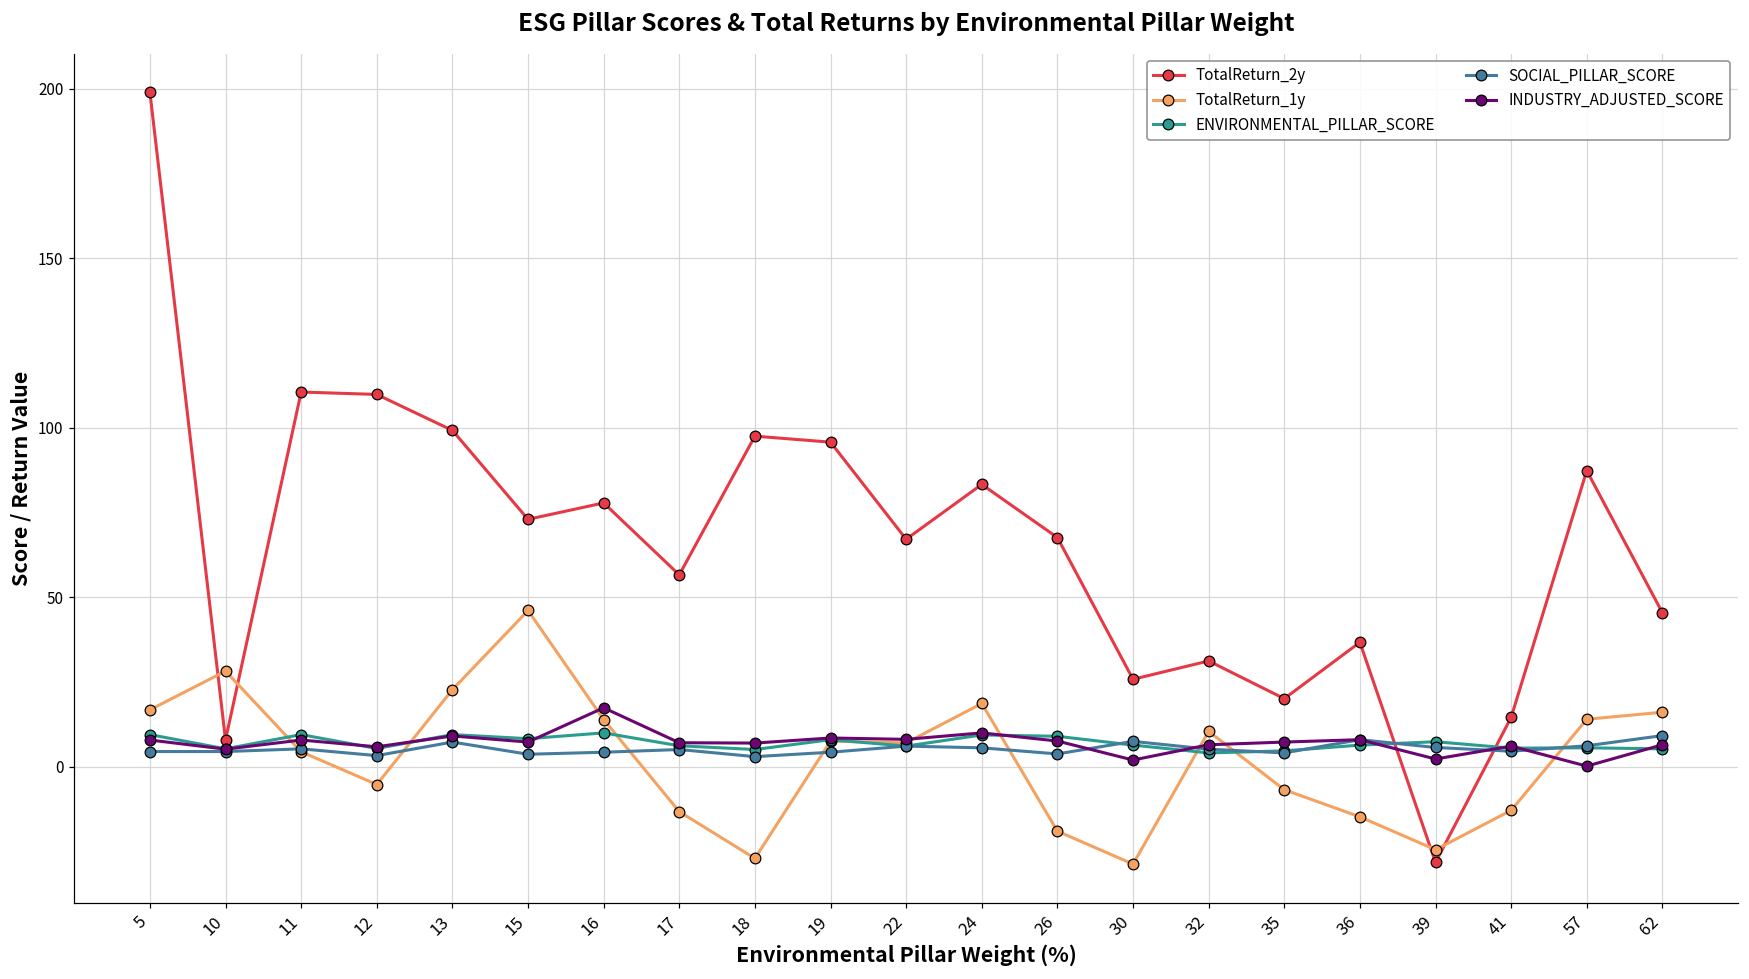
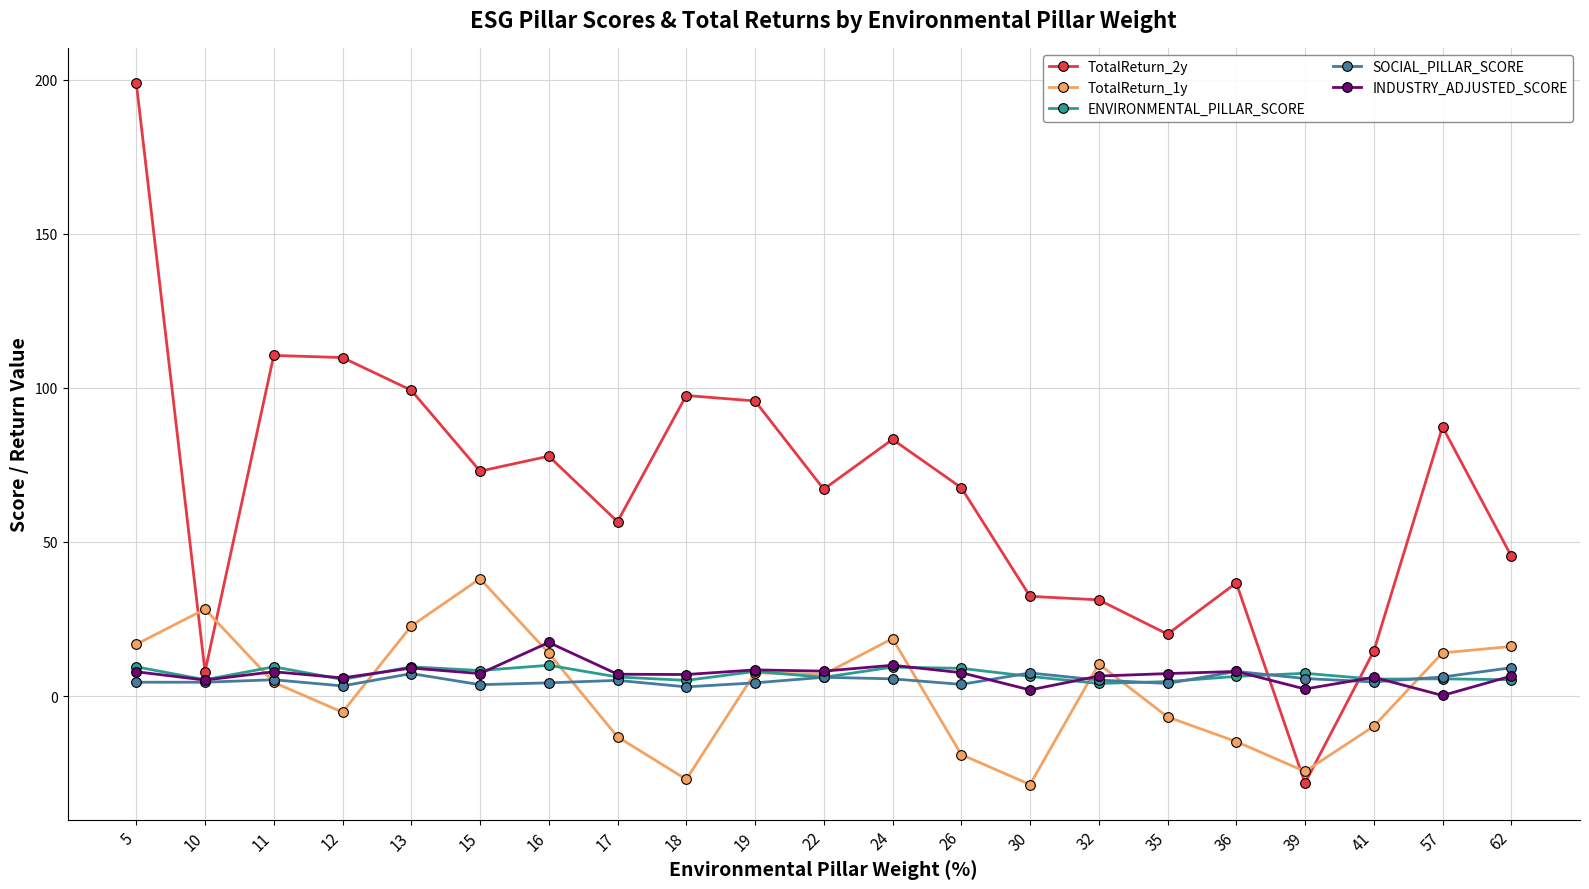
TotalReturn_1y, 15: 46 -> 38
TotalReturn_2y, 30: 26 -> 32
TotalReturn_1y, 41: -13 -> -10
